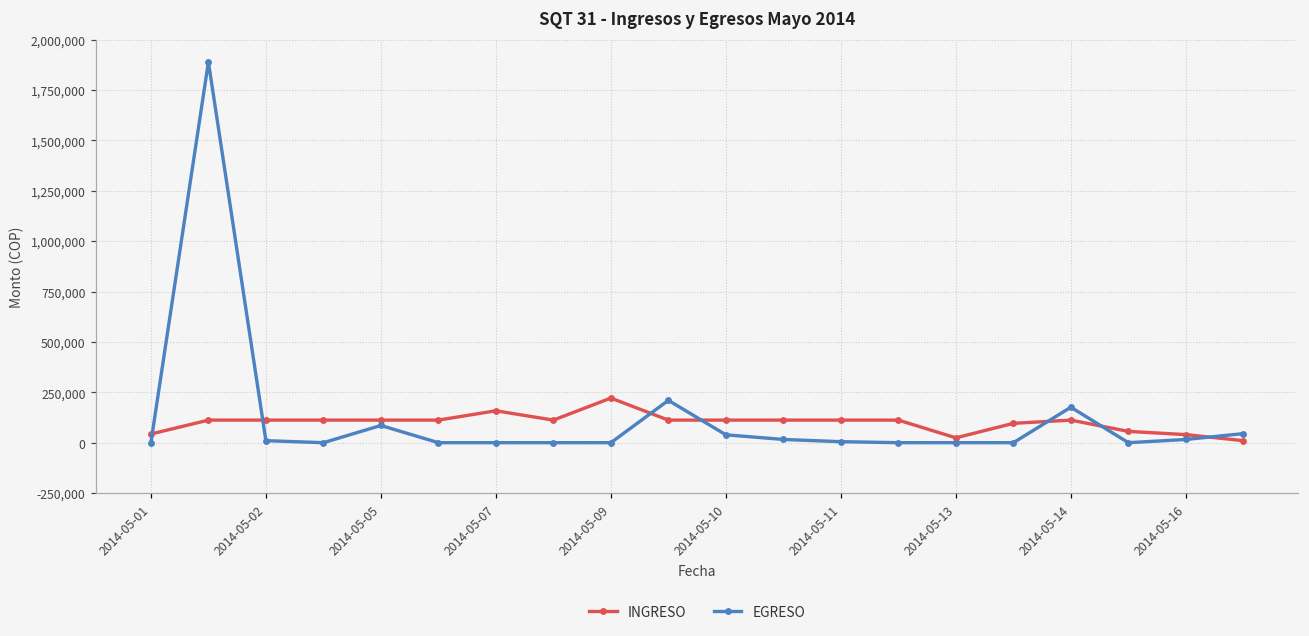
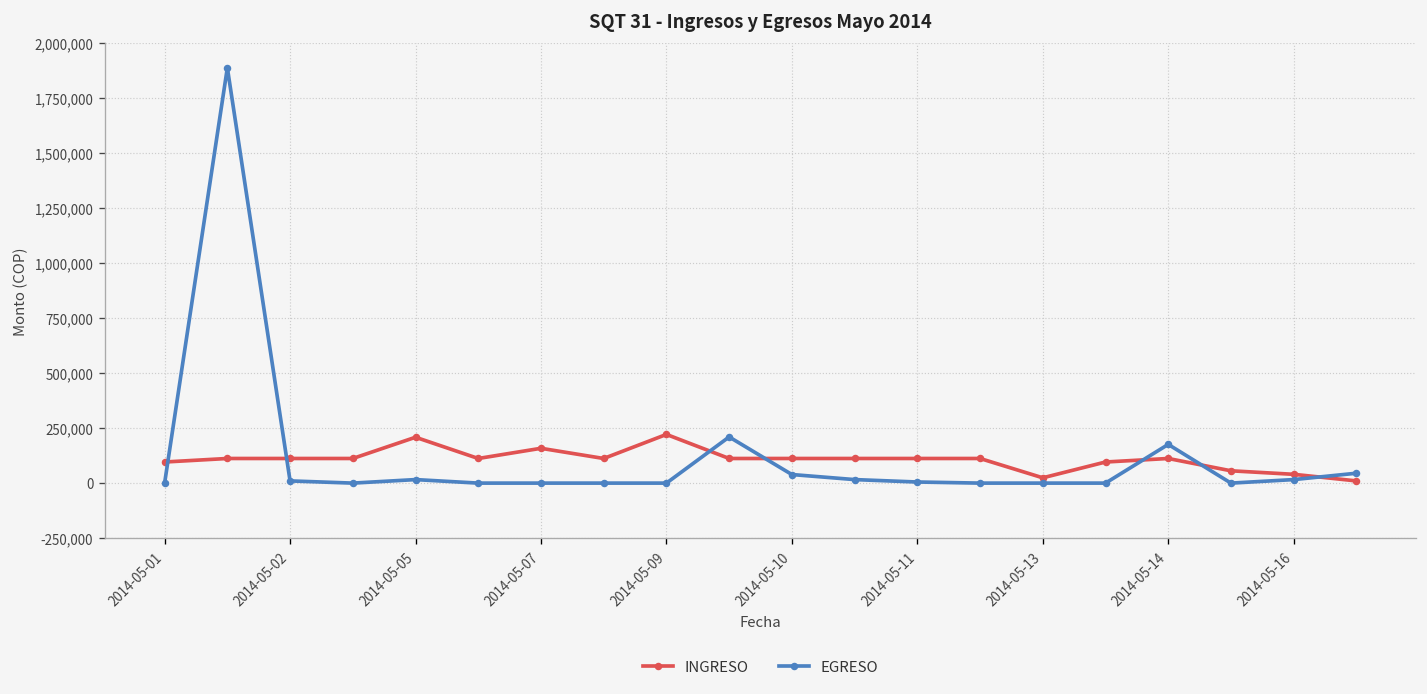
INGRESO, 2014-05-01: 40,000 -> 100,000
INGRESO, 2014-05-05: 110,000 -> 210,000
EGRESO, 2014-05-05: 90,000 -> 20,000
